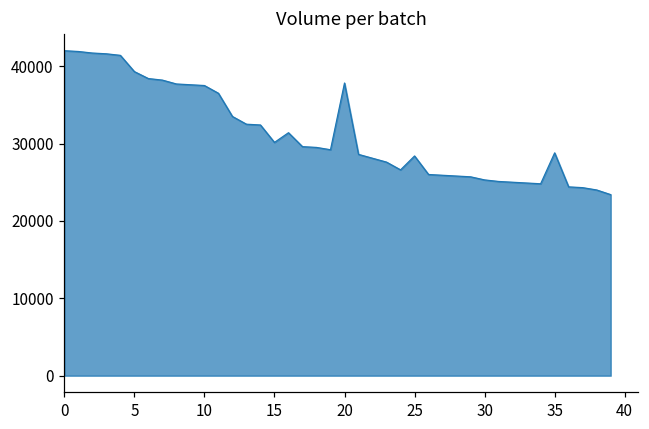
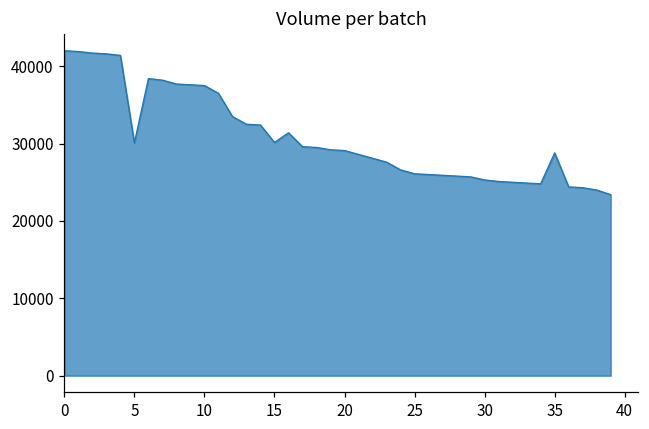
5: 39000 -> 30000
20: 38000 -> 29000
25: 28000 -> 26000
